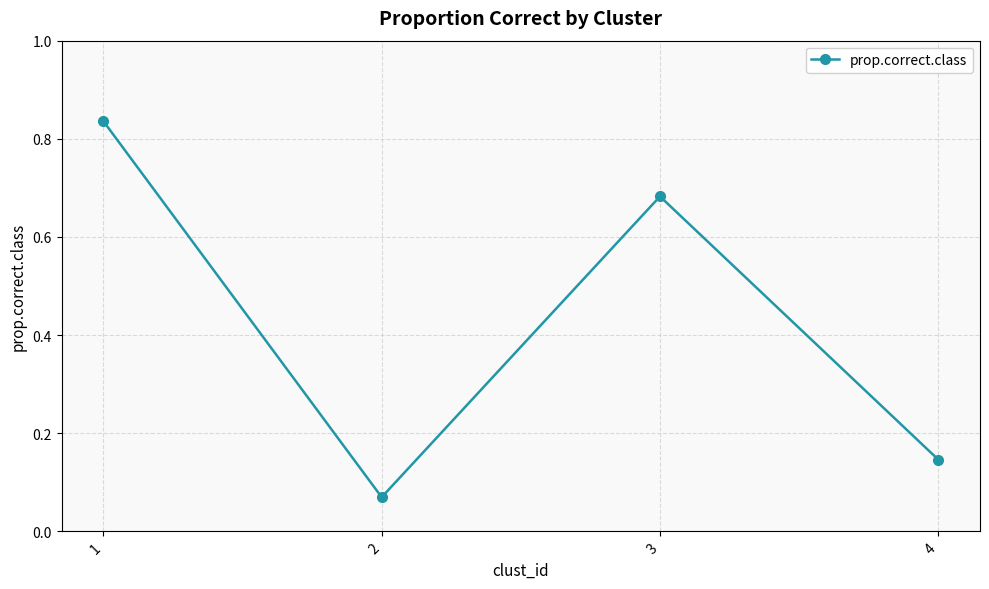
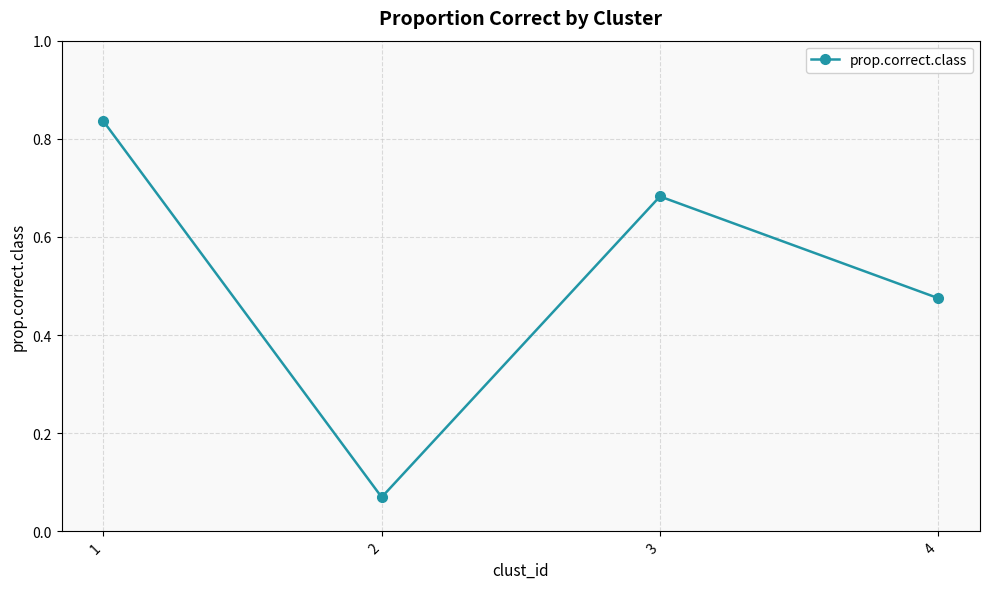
4: 0.15 -> 0.48
